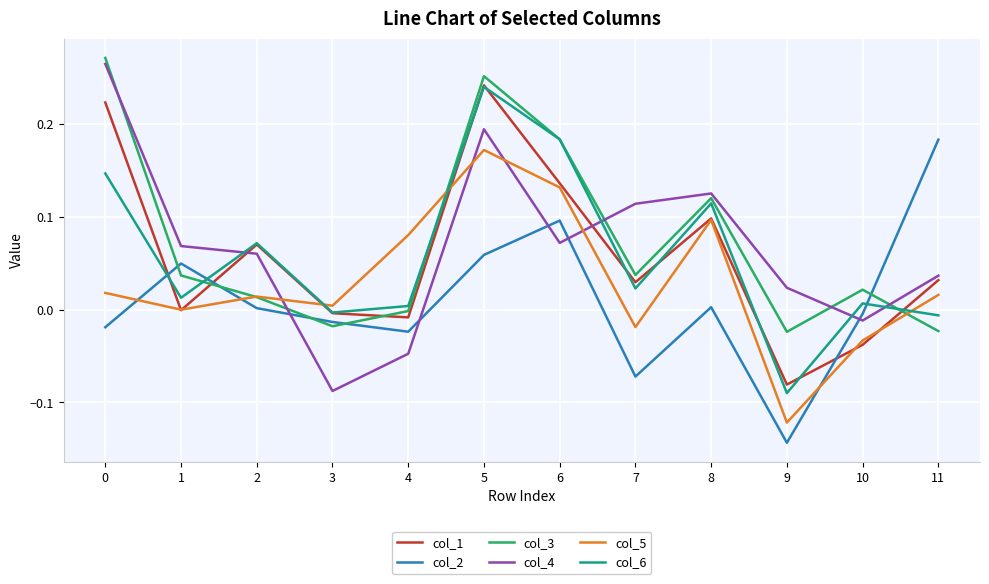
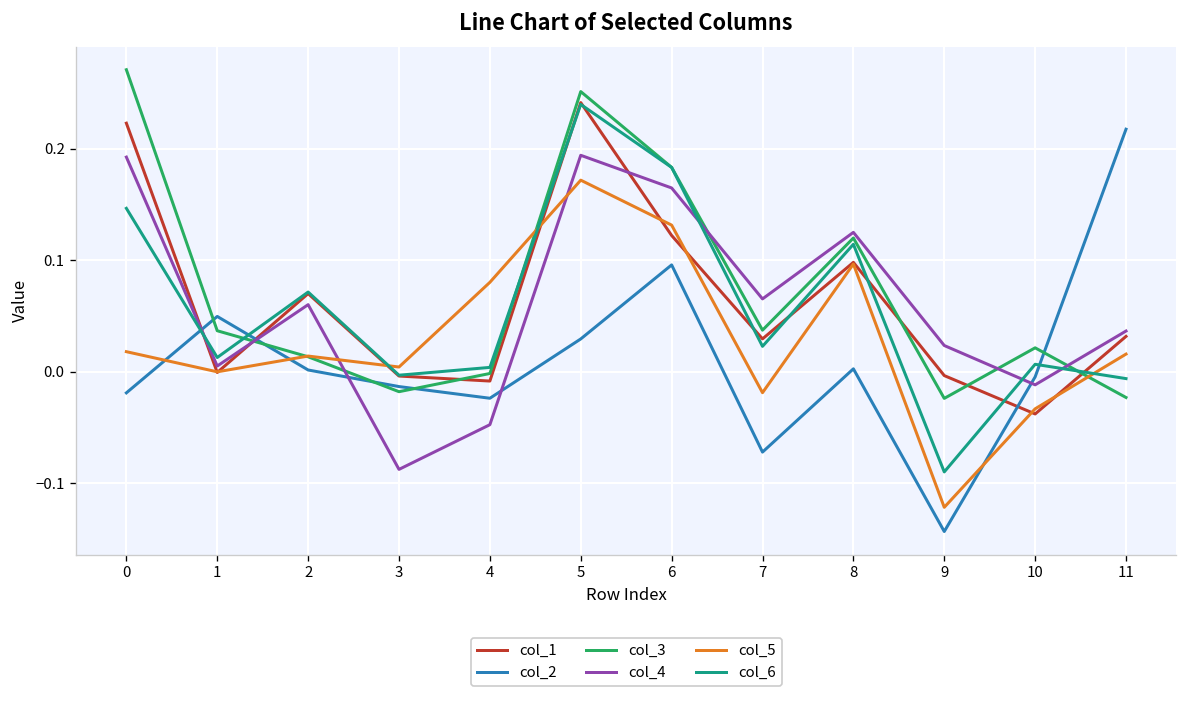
col_4, 0: 0.26 -> 0.19
col_4, 1: 0.07 -> 0.01
col_2, 5: 0.06 -> 0.03
col_1, 6: 0.14 -> 0.12
col_4, 6: 0.07 -> 0.16
col_4, 7: 0.11 -> 0.07
col_1, 9: -0.08 -> 0.00
col_2, 11: 0.18 -> 0.22
